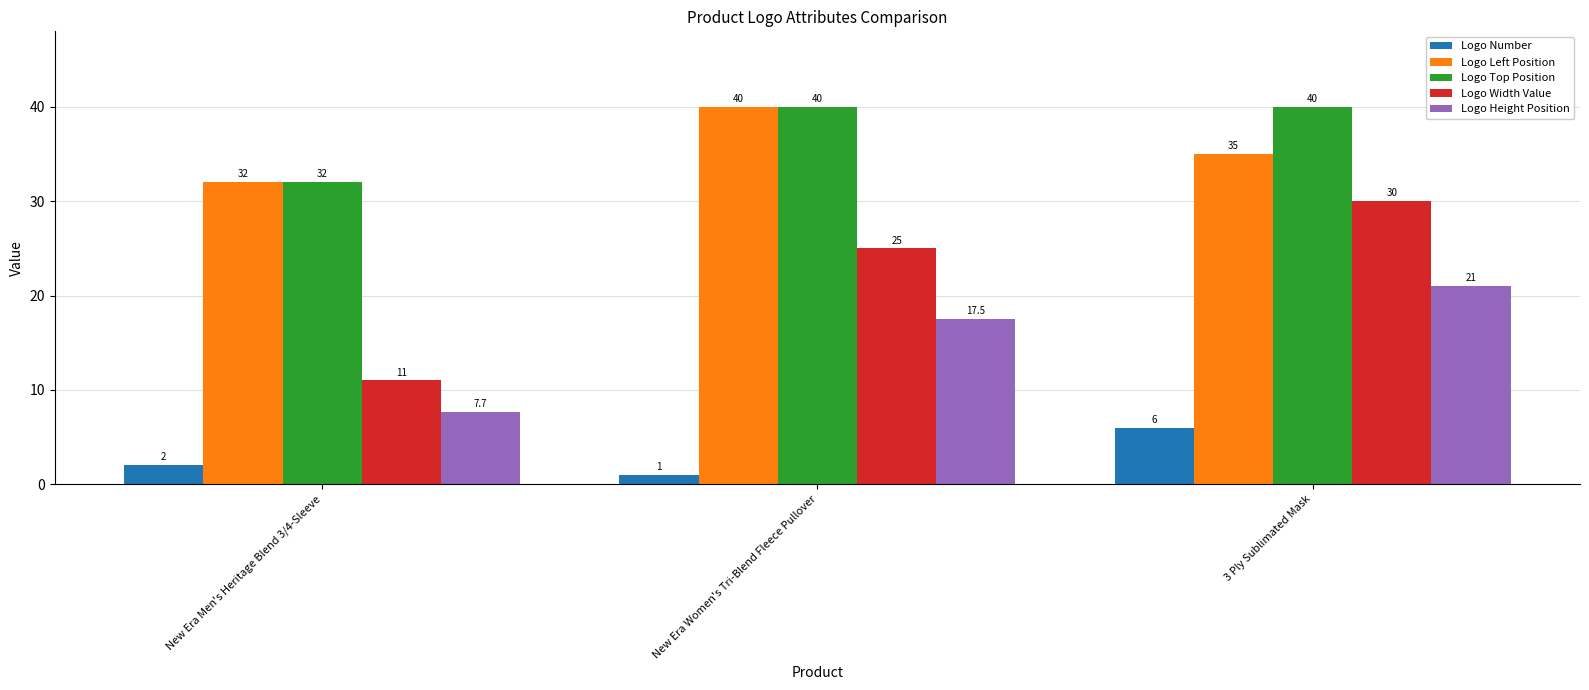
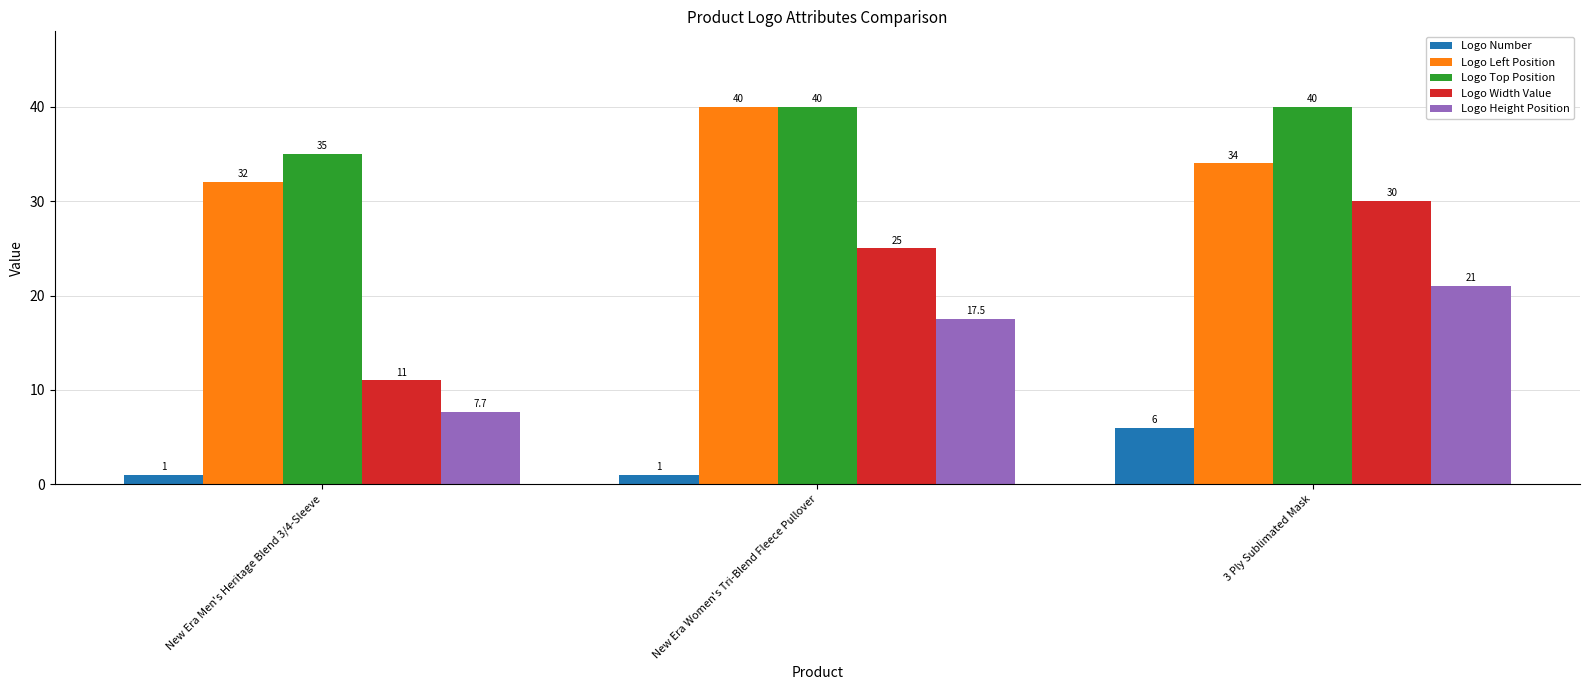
Logo Number, New Era Men's Heritage Blend 3/4-Sleeve: 2 -> 1
Logo Top Position, New Era Men's Heritage Blend 3/4-Sleeve: 32 -> 35
Logo Left Position, 3 Ply Sublimated Mask: 35 -> 34
